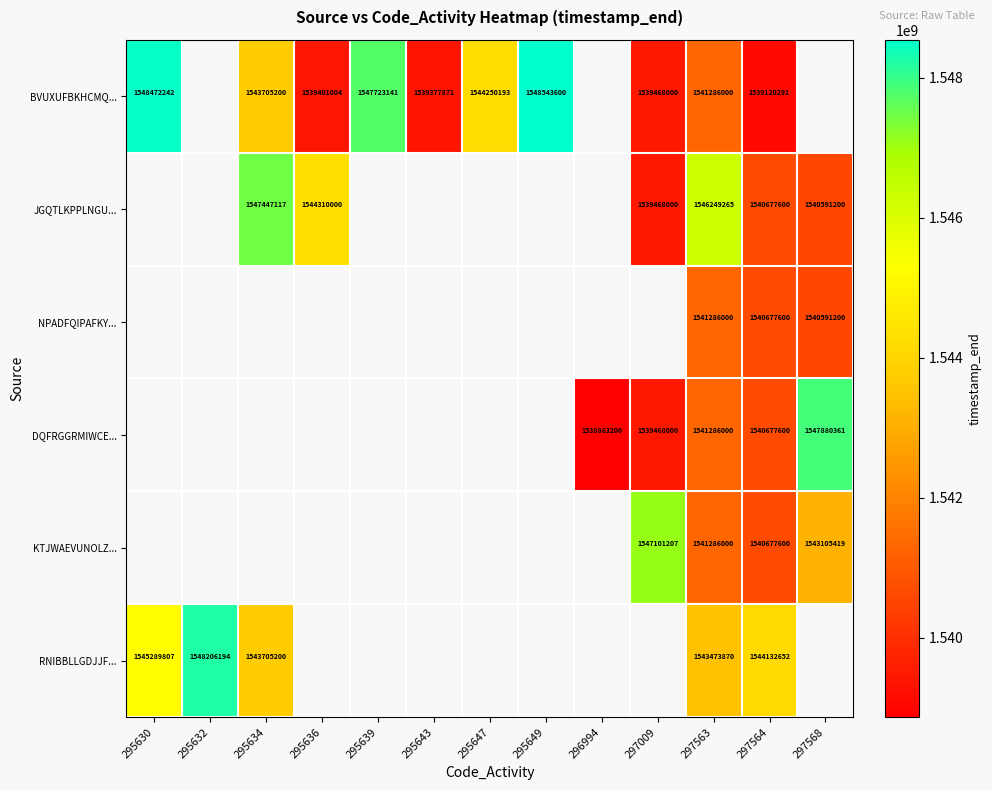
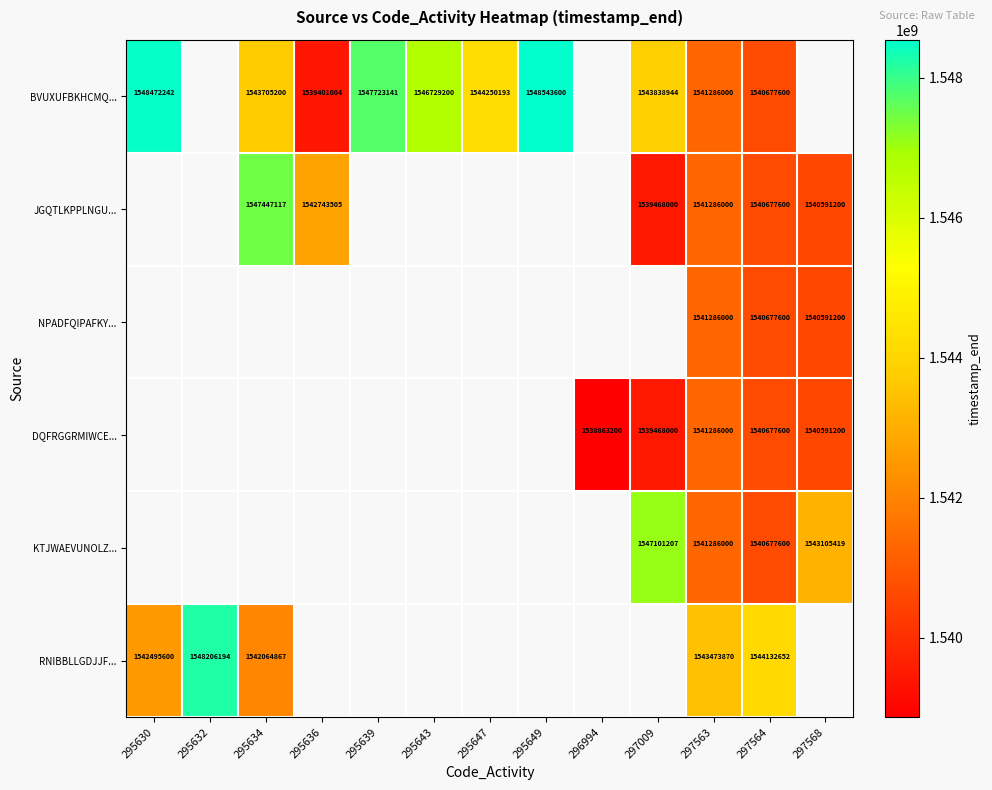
BVUXUFBKHCMQ..., 295643: 1539377871 -> 1546729200
BVUXUFBKHCMQ..., 297009: 1539468000 -> 1543838944
BVUXUFBKHCMQ..., 297564: 1539120291 -> 1540677600
JGQTLKPPLNGU..., 295636: 1544310000 -> 1542743505
JGQTLKPPLNGU..., 297563: 1546249265 -> 1541286000
DQFRGGRMIWCE..., 297568: 1547880361 -> 1540591200
RNIBBLLGDJJF..., 295630: 1545289807 -> 1542495600
RNIBBLLGDJJF..., 295634: 1543705200 -> 1542064867
